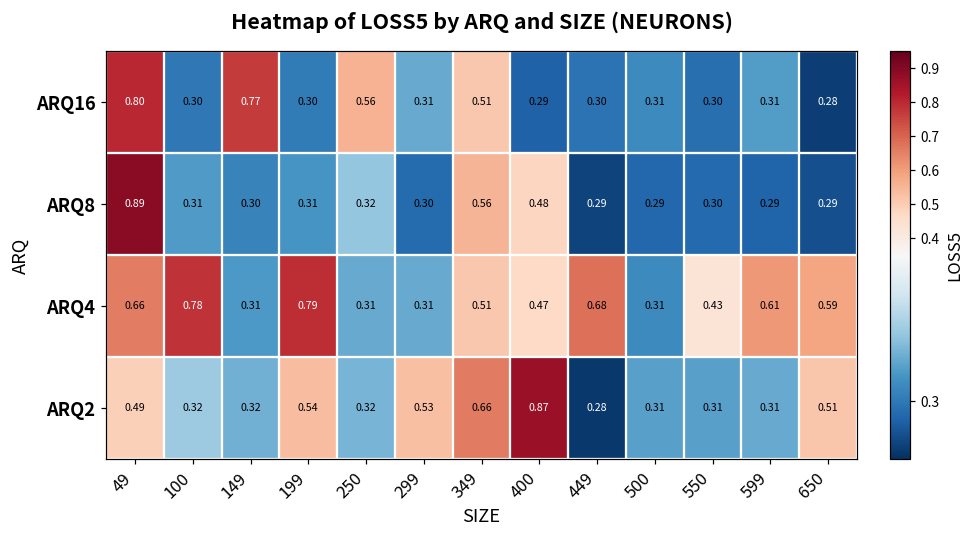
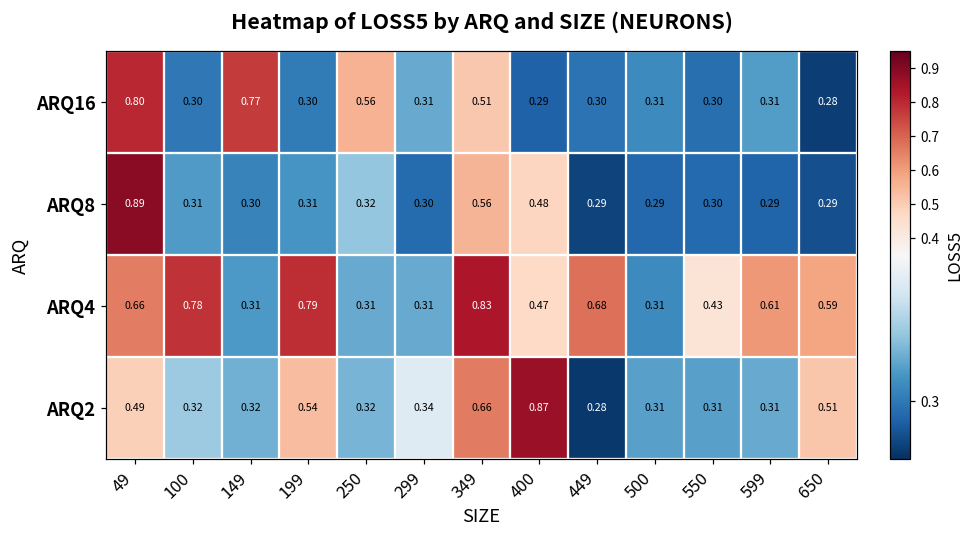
ARQ4, 349: 0.51 -> 0.83
ARQ2, 299: 0.53 -> 0.34
